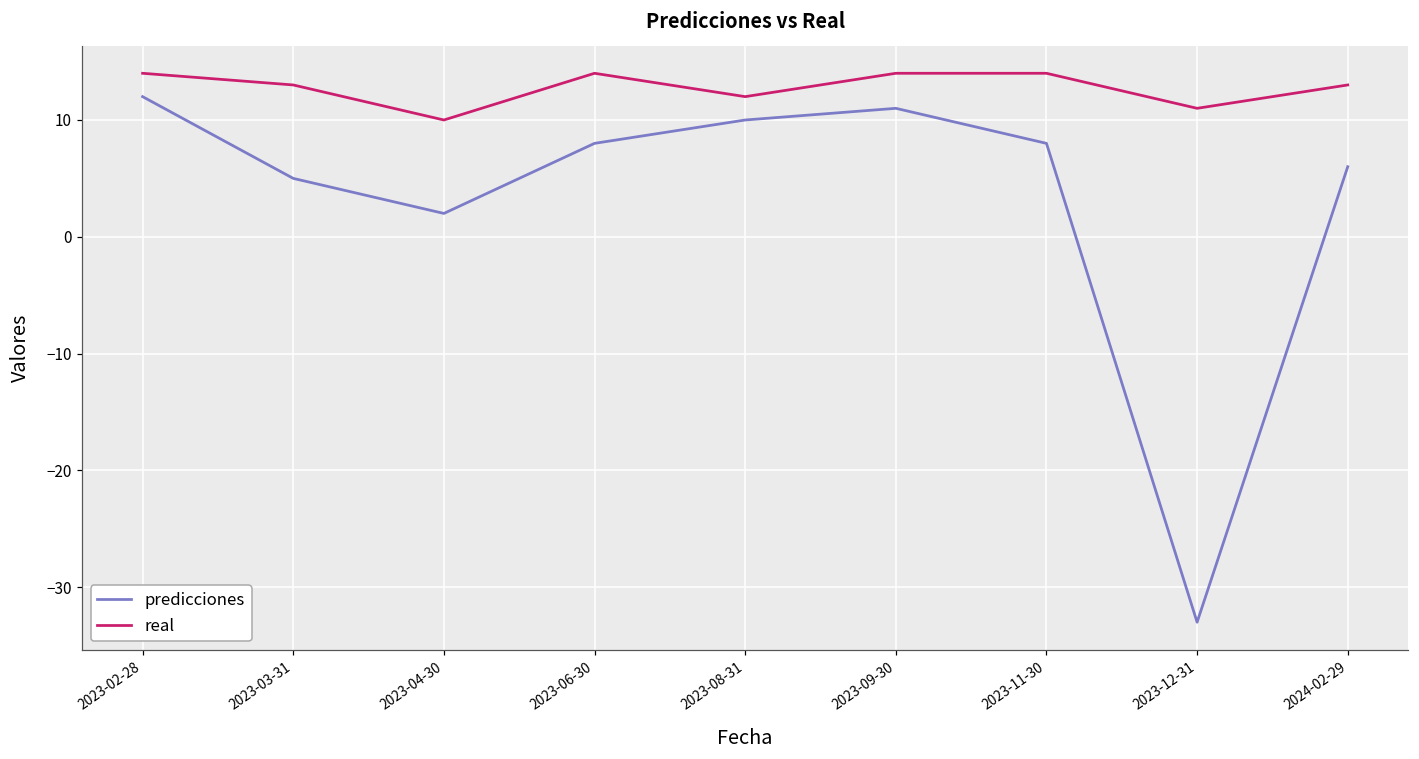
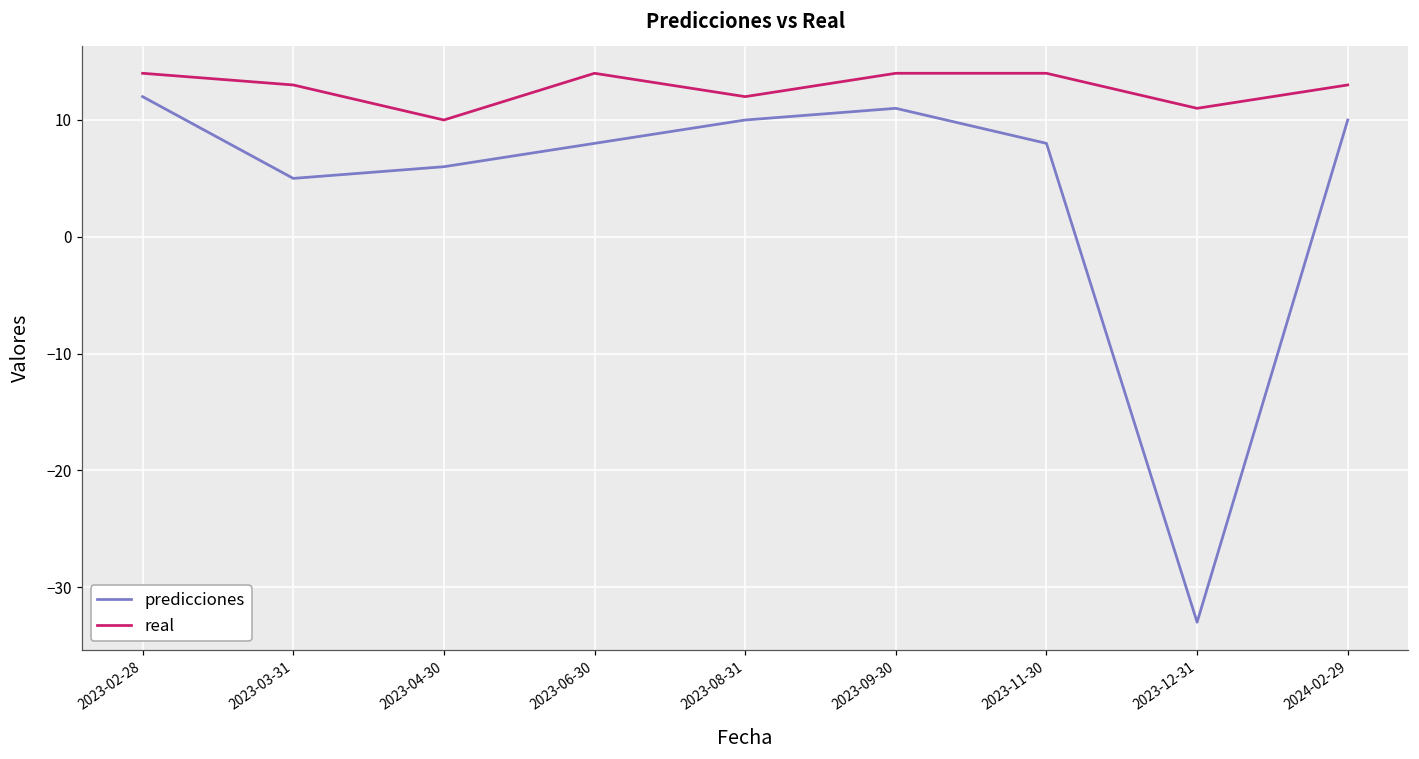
predicciones, 2023-04-30: 2 -> 6
predicciones, 2024-02-29: 6 -> 10
